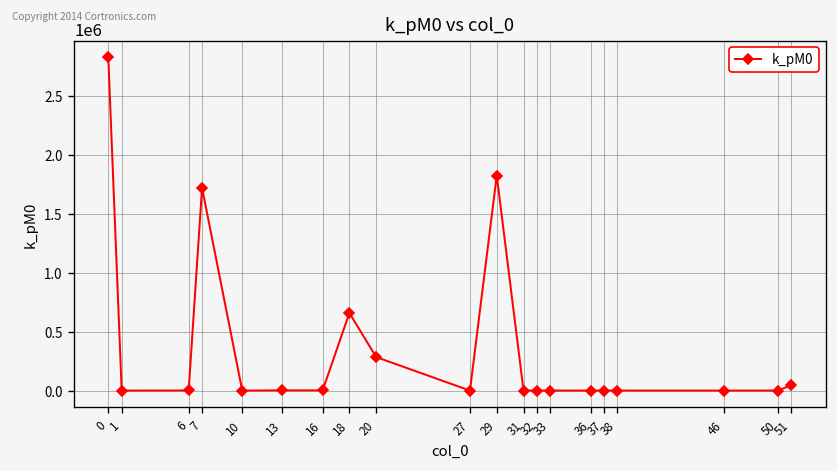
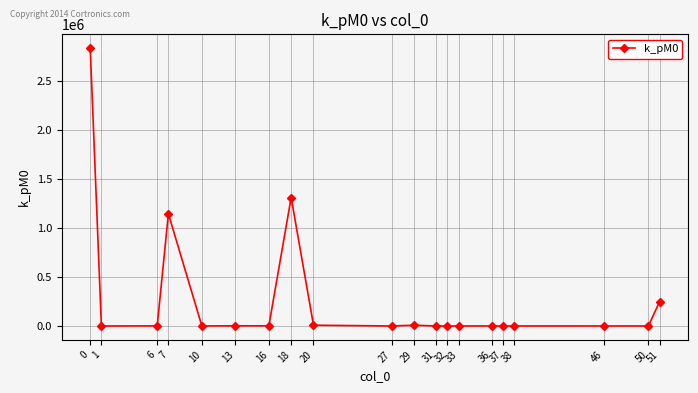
7: 1700000 -> 1100000
18: 700000 -> 1300000
20: 300000 -> 0
29: 1800000 -> 0
51: 0 -> 200000
